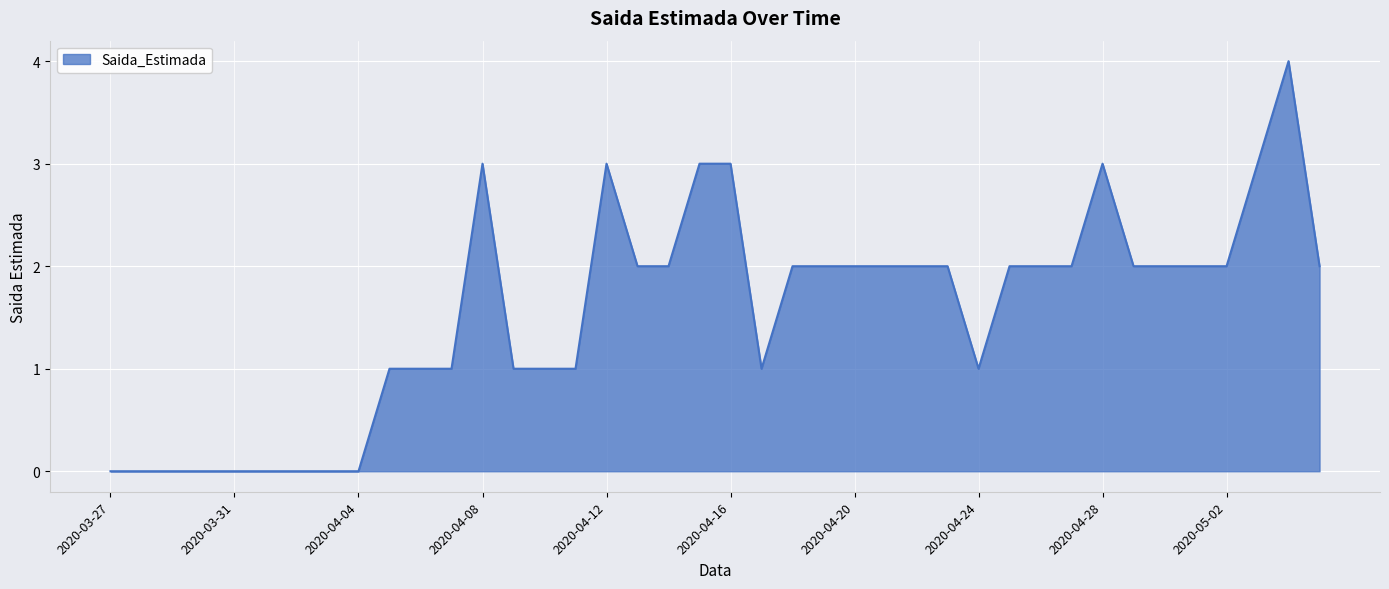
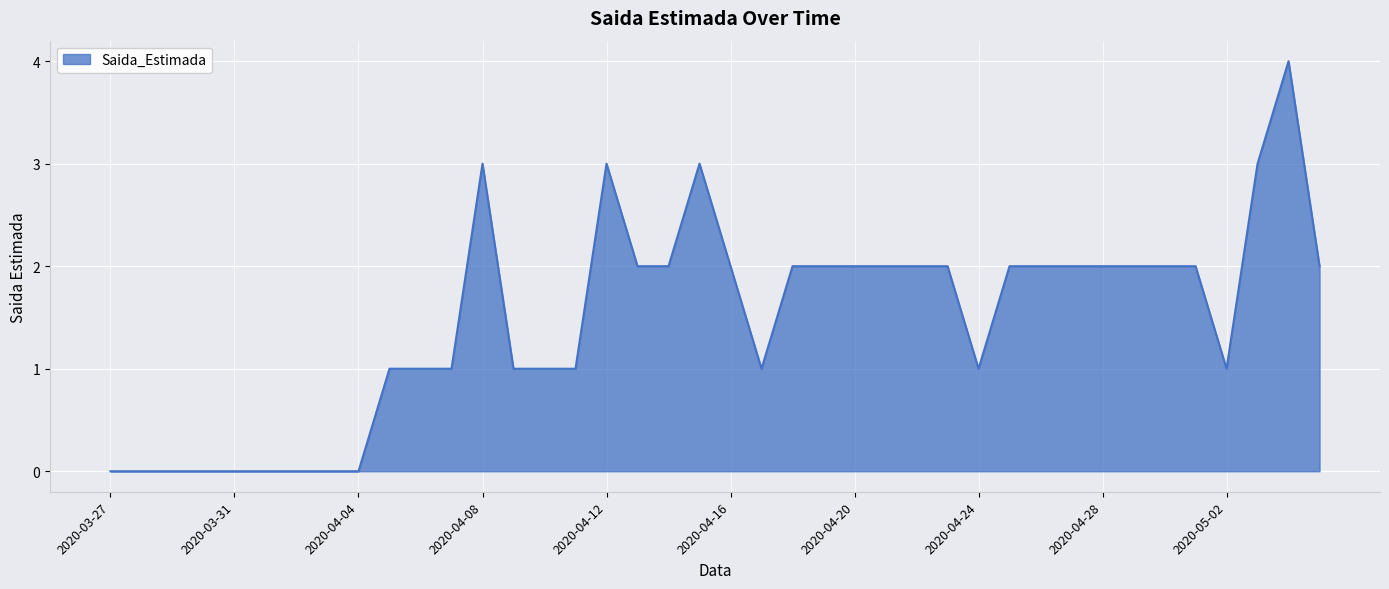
2020-04-16: 3 -> 2
2020-04-28: 3 -> 2
2020-05-02: 2 -> 1
